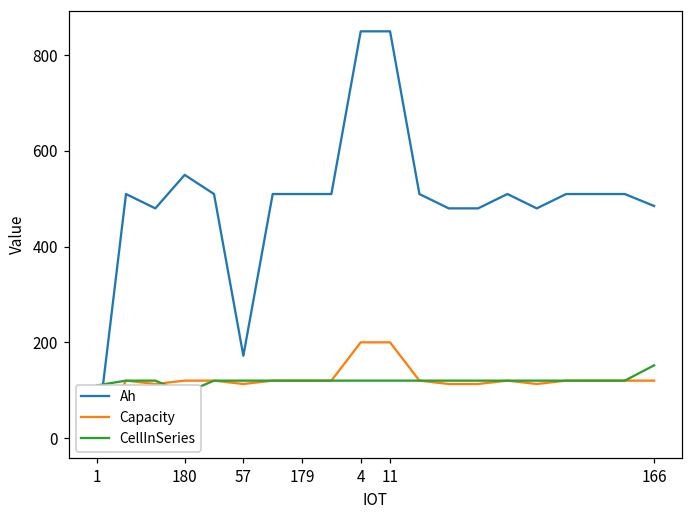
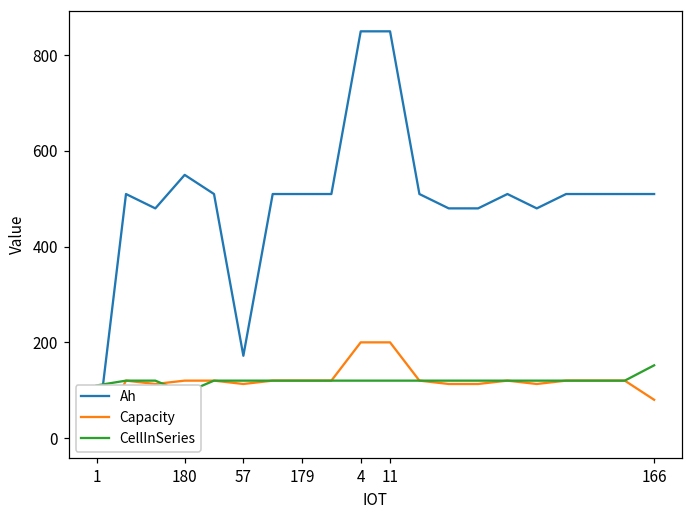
Ah, 166: 490 -> 510
Capacity, 166: 120 -> 80
